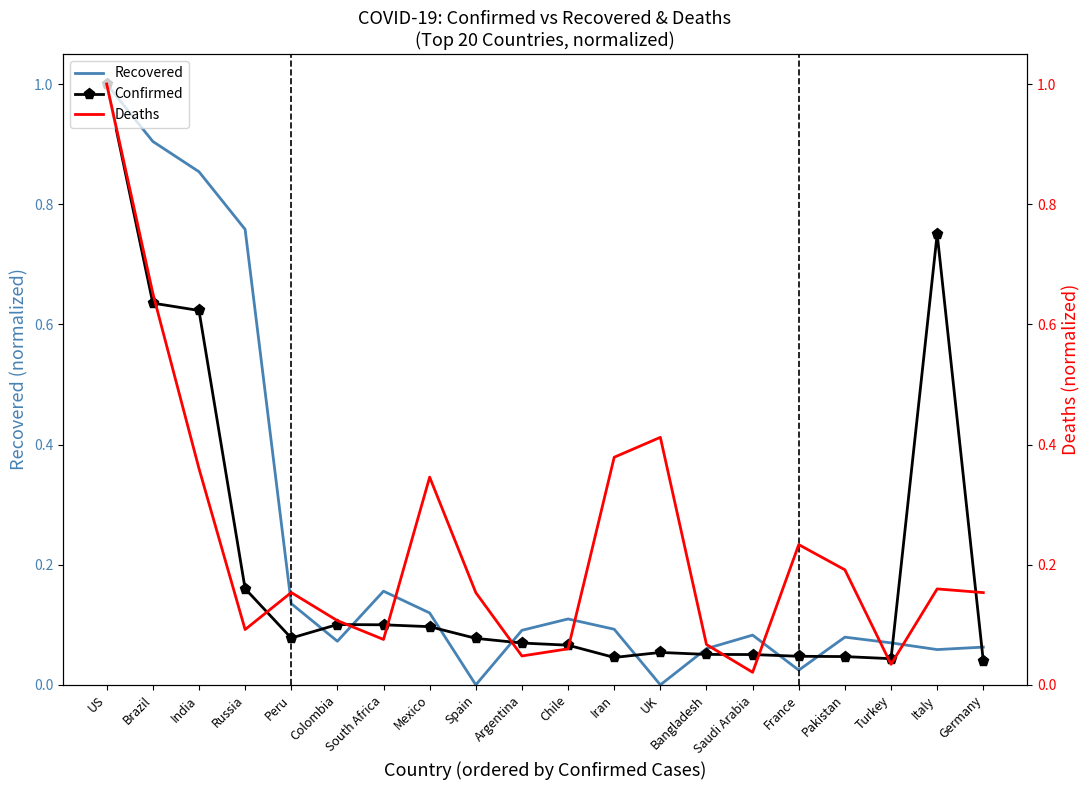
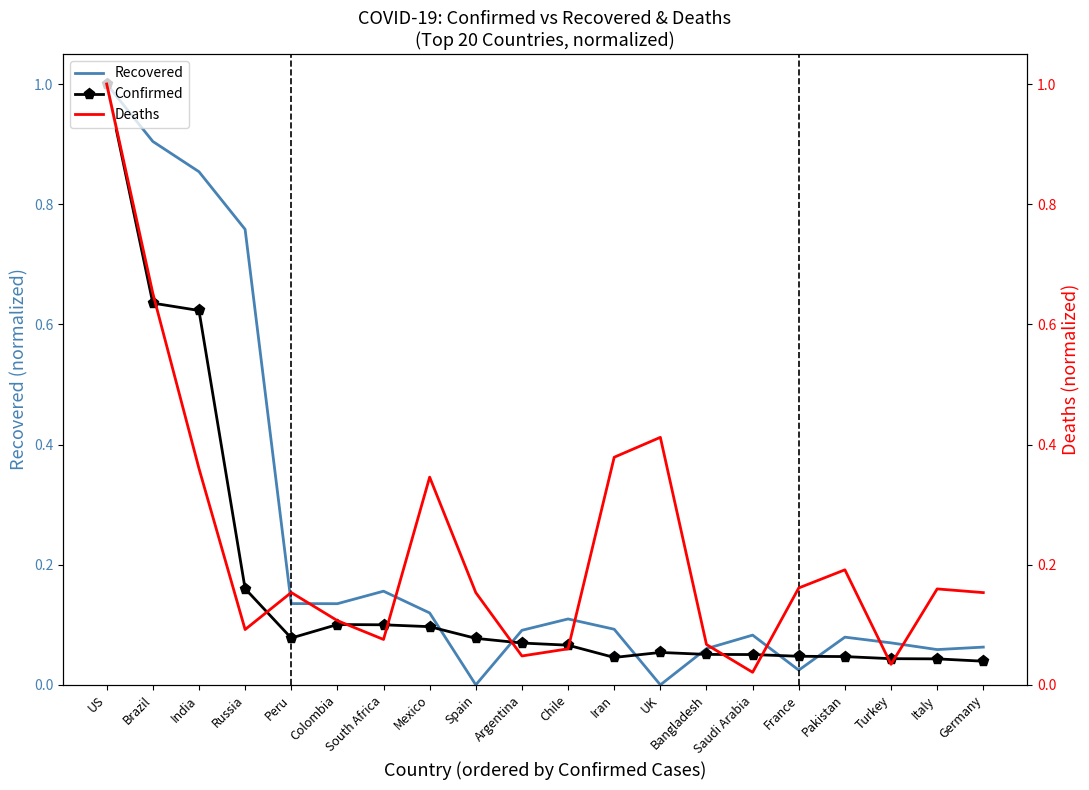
Recovered, Colombia: 0.07 -> 0.14
Confirmed, Italy: 0.75 -> 0.04
Deaths, France: 0.23 -> 0.16
